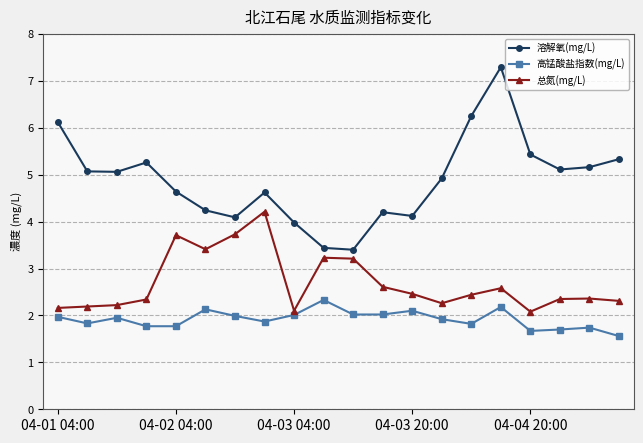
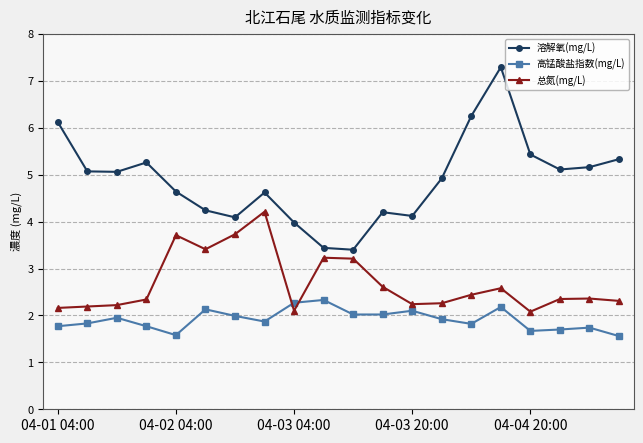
高锰酸盐指数(mg/L), 04-01 04:00: 2.0 -> 1.8
高锰酸盐指数(mg/L), 04-02 04:00: 1.8 -> 1.6
高锰酸盐指数(mg/L), 04-03 04:00: 2.0 -> 2.3
总氮(mg/L), 04-03 20:00: 2.5 -> 2.2
